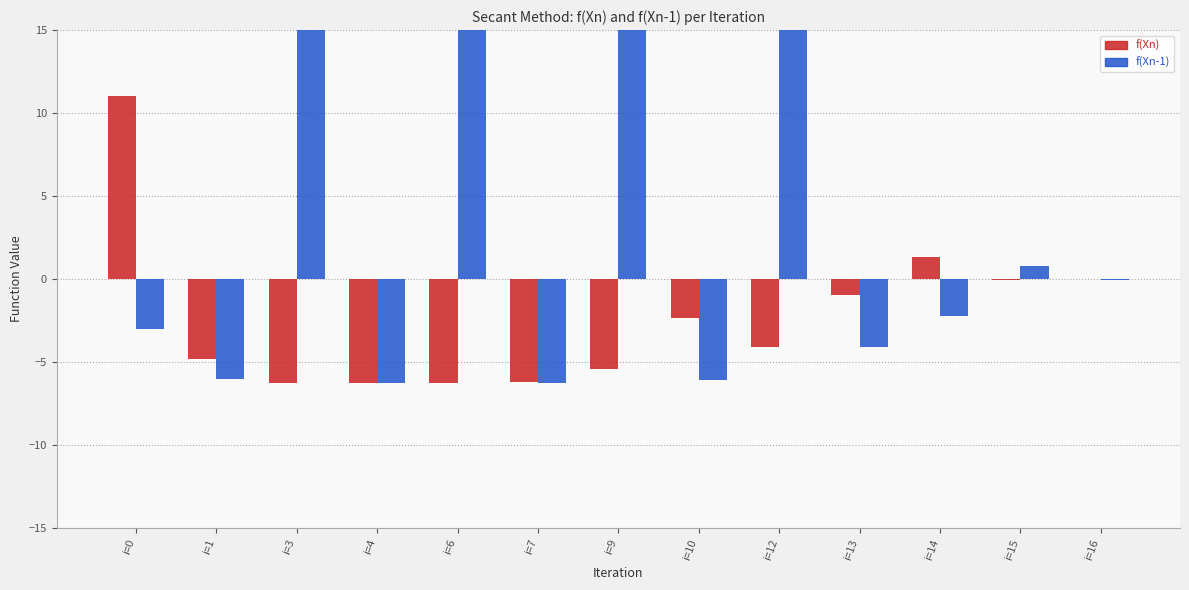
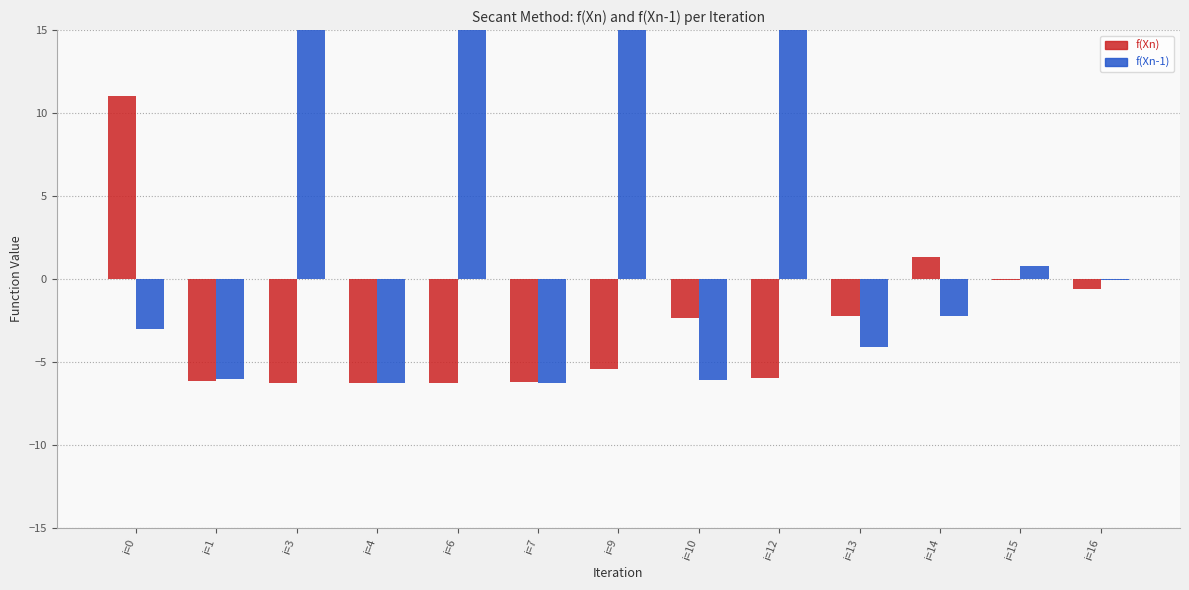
f(Xn), i=1: -4.8 -> -6.2
f(Xn), i=12: -4.1 -> -5.9
f(Xn), i=13: -0.9 -> -2.3
f(Xn), i=16: 0.0 -> -0.6
